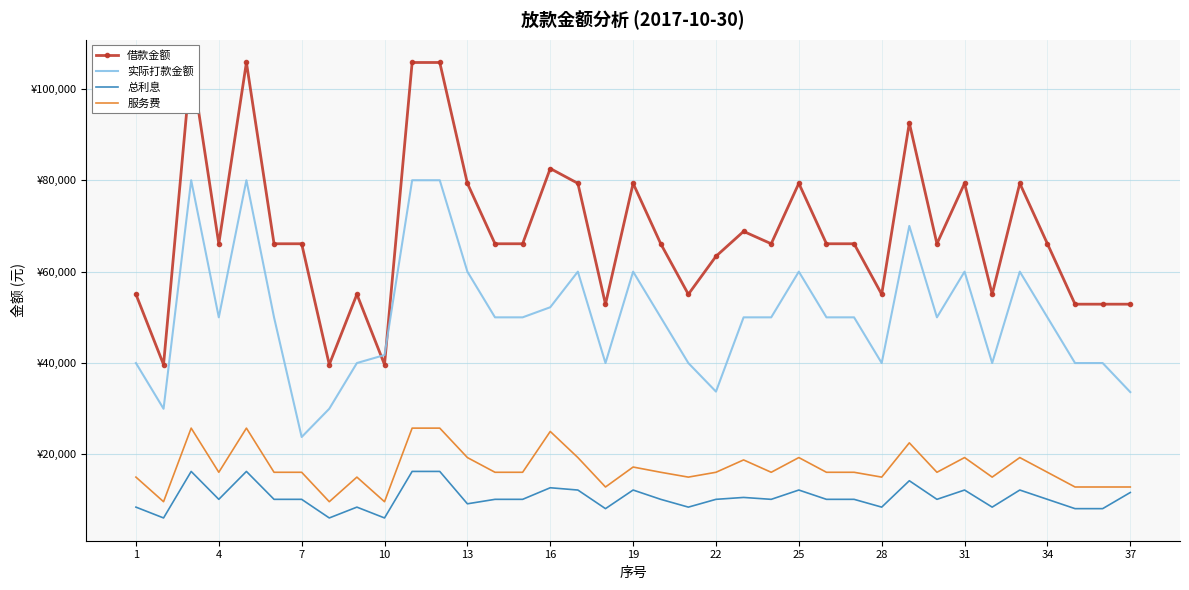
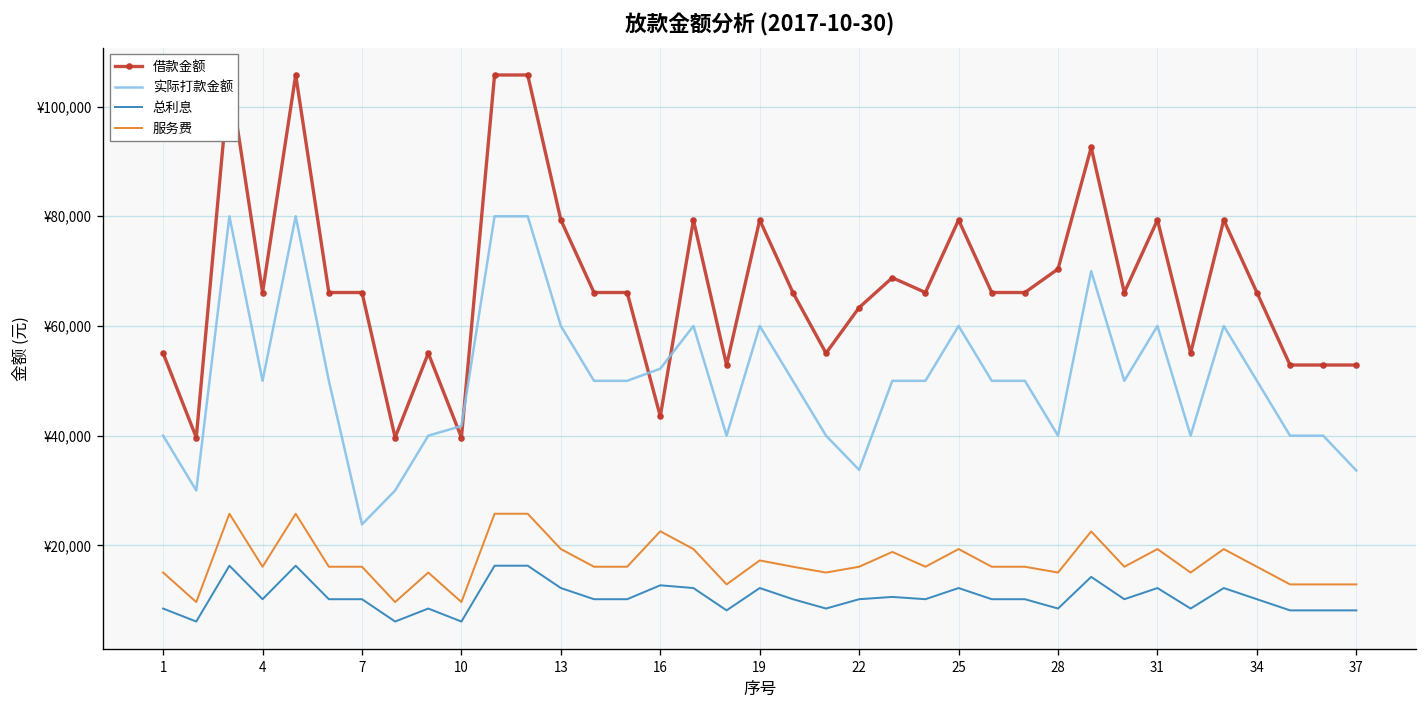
总利息, 13: ¥9,000 -> ¥12,000
借款金额, 16: ¥83,000 -> ¥44,000
服务费, 16: ¥25,000 -> ¥23,000
借款金额, 28: ¥55,000 -> ¥70,000
总利息, 37: ¥12,000 -> ¥8,000
